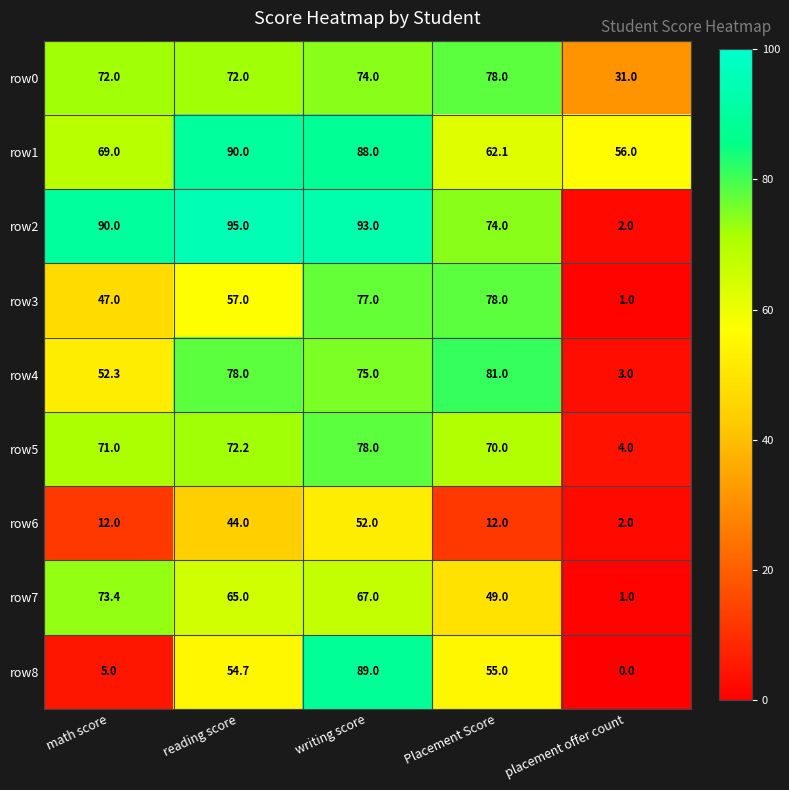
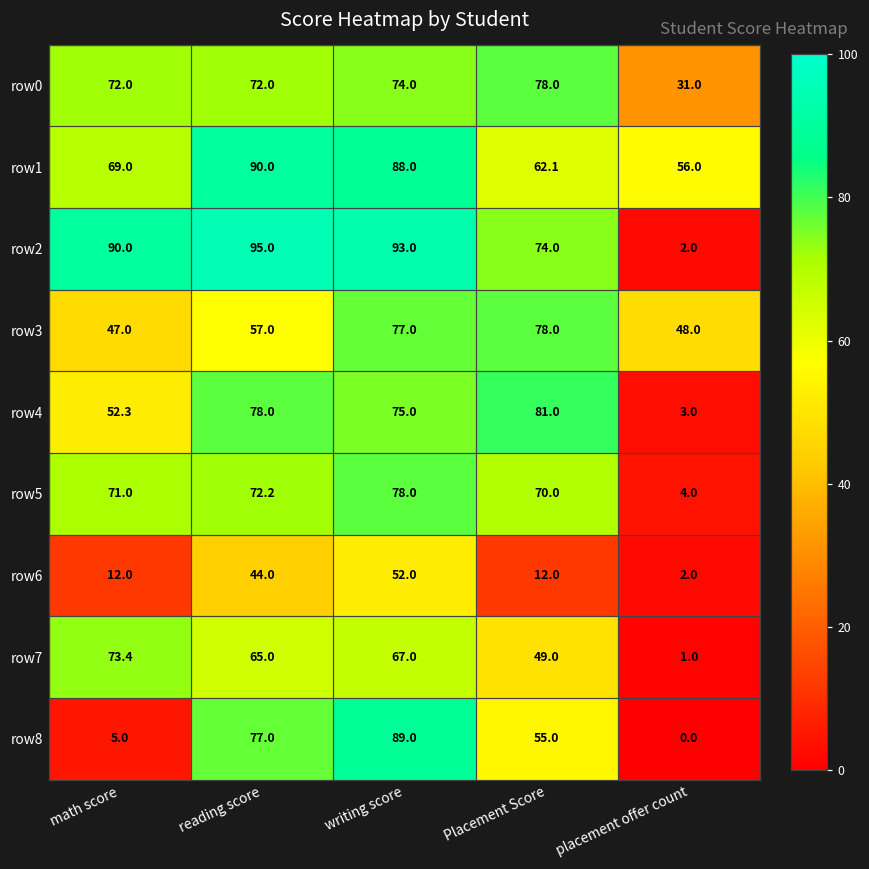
row3, placement offer count: 1.0 -> 48.0
row8, reading score: 54.7 -> 77.0
